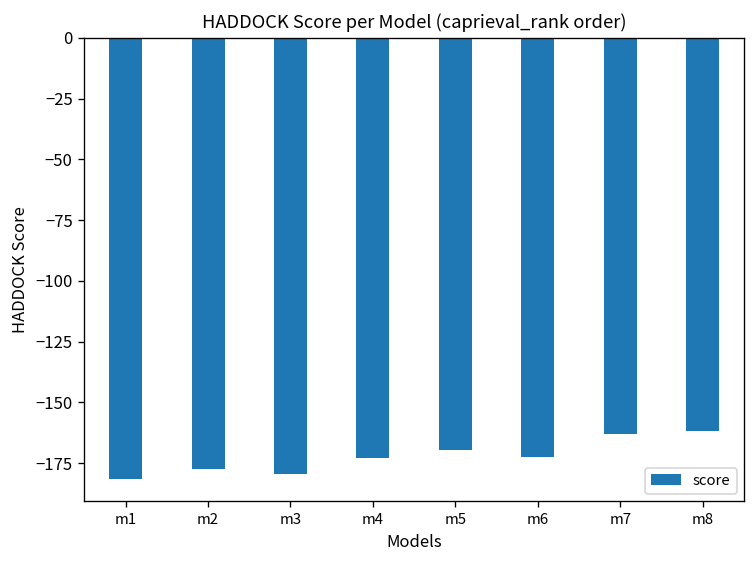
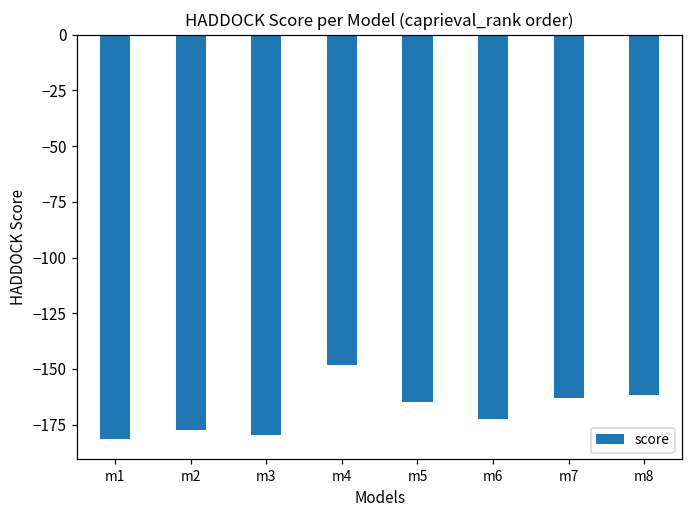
m4: -173 -> -148
m5: -170 -> -165
